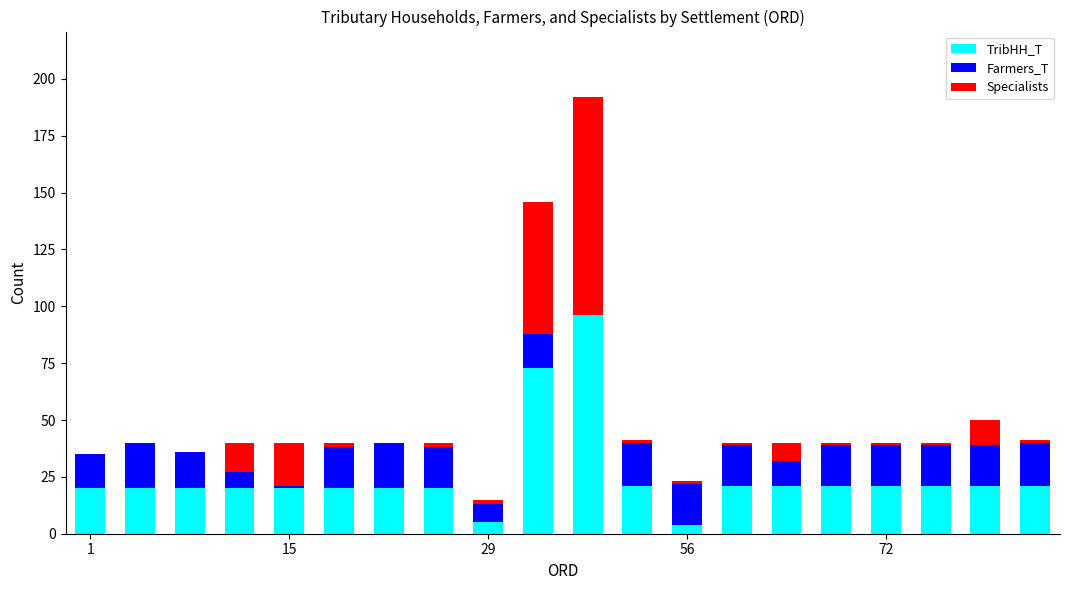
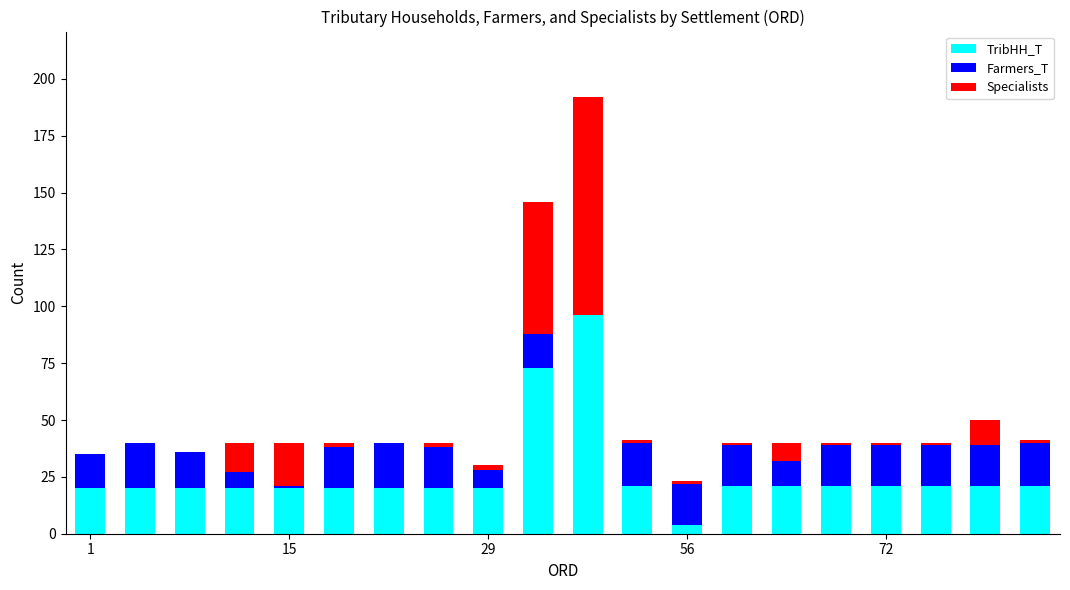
TribHH_T, 29: 5 -> 20
